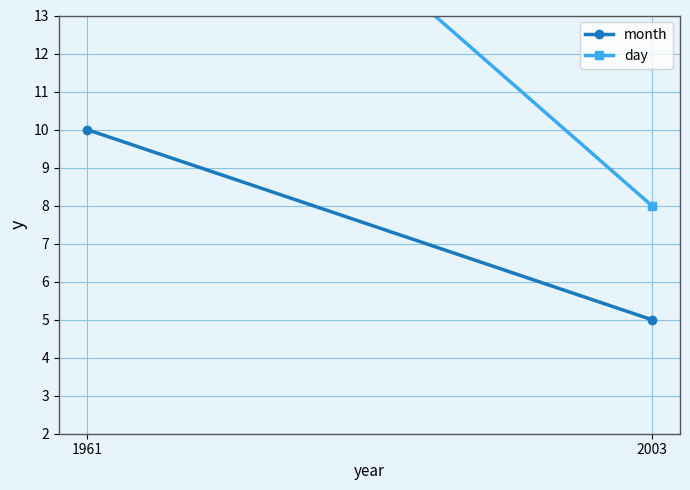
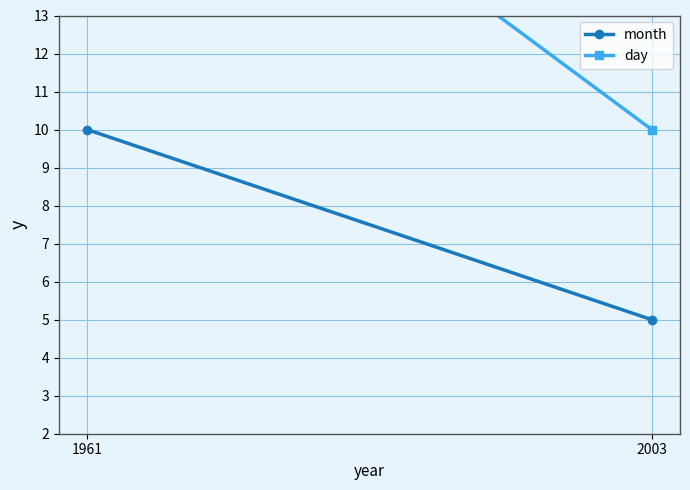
day, 2003: 8 -> 10
